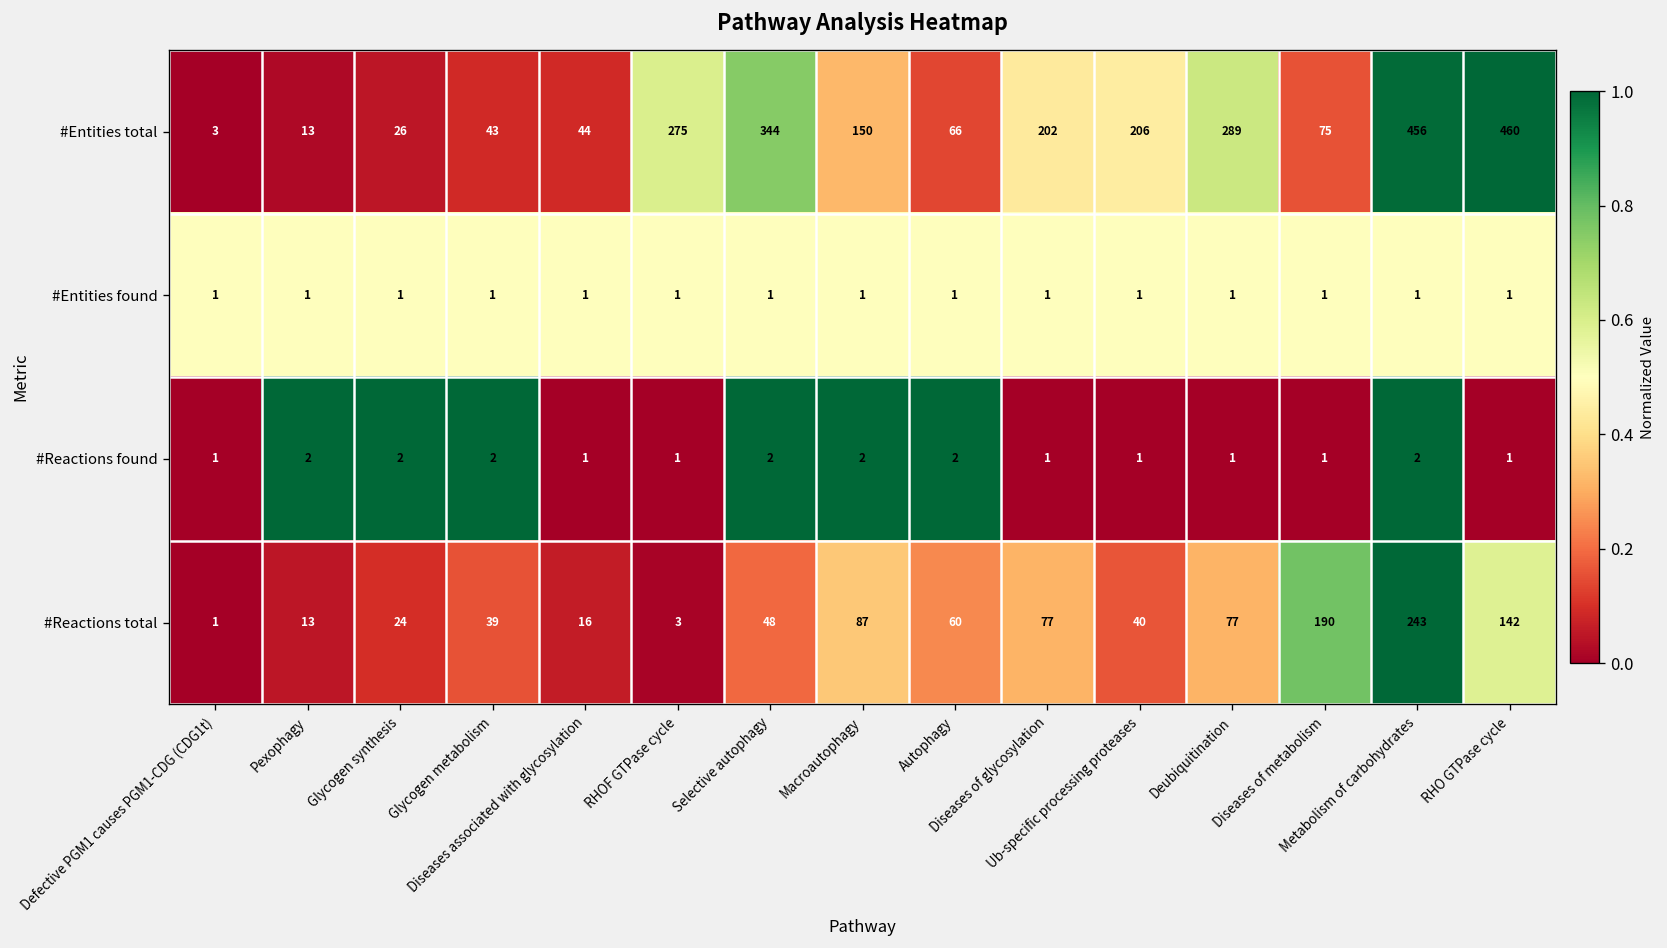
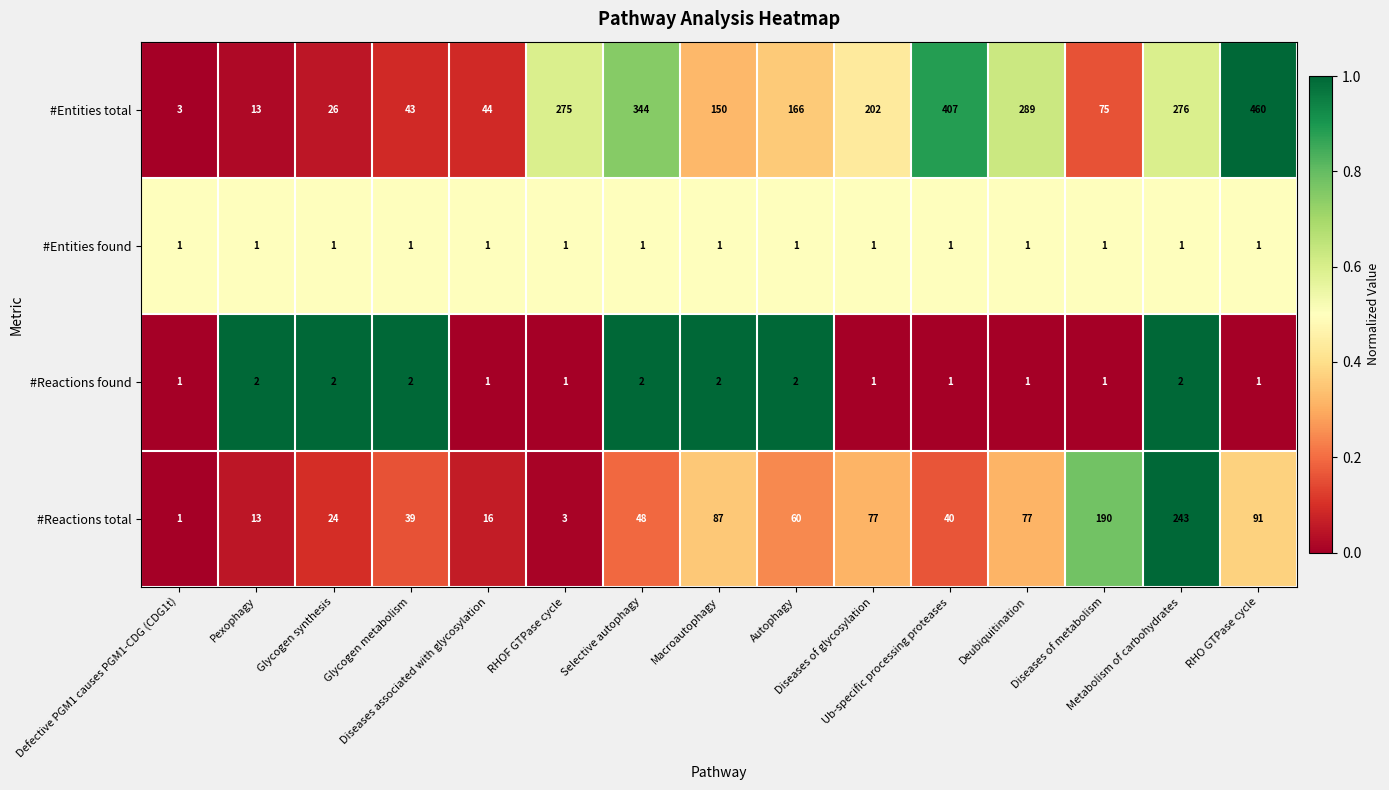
#Entities total, Autophagy: 66 -> 166
#Entities total, Ub-specific processing proteases: 206 -> 407
#Entities total, Metabolism of carbohydrates: 456 -> 276
#Reactions total, RHO GTPase cycle: 142 -> 91
